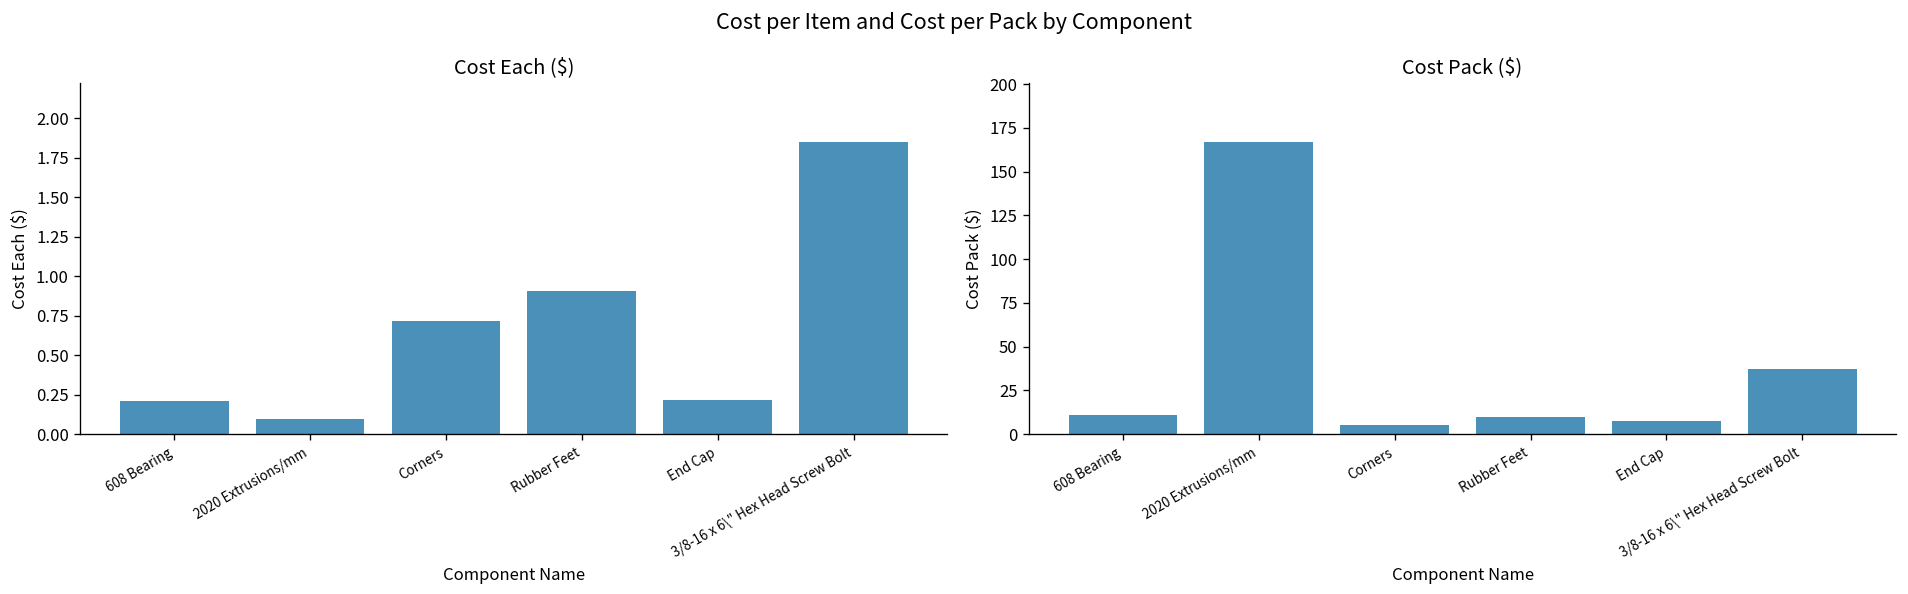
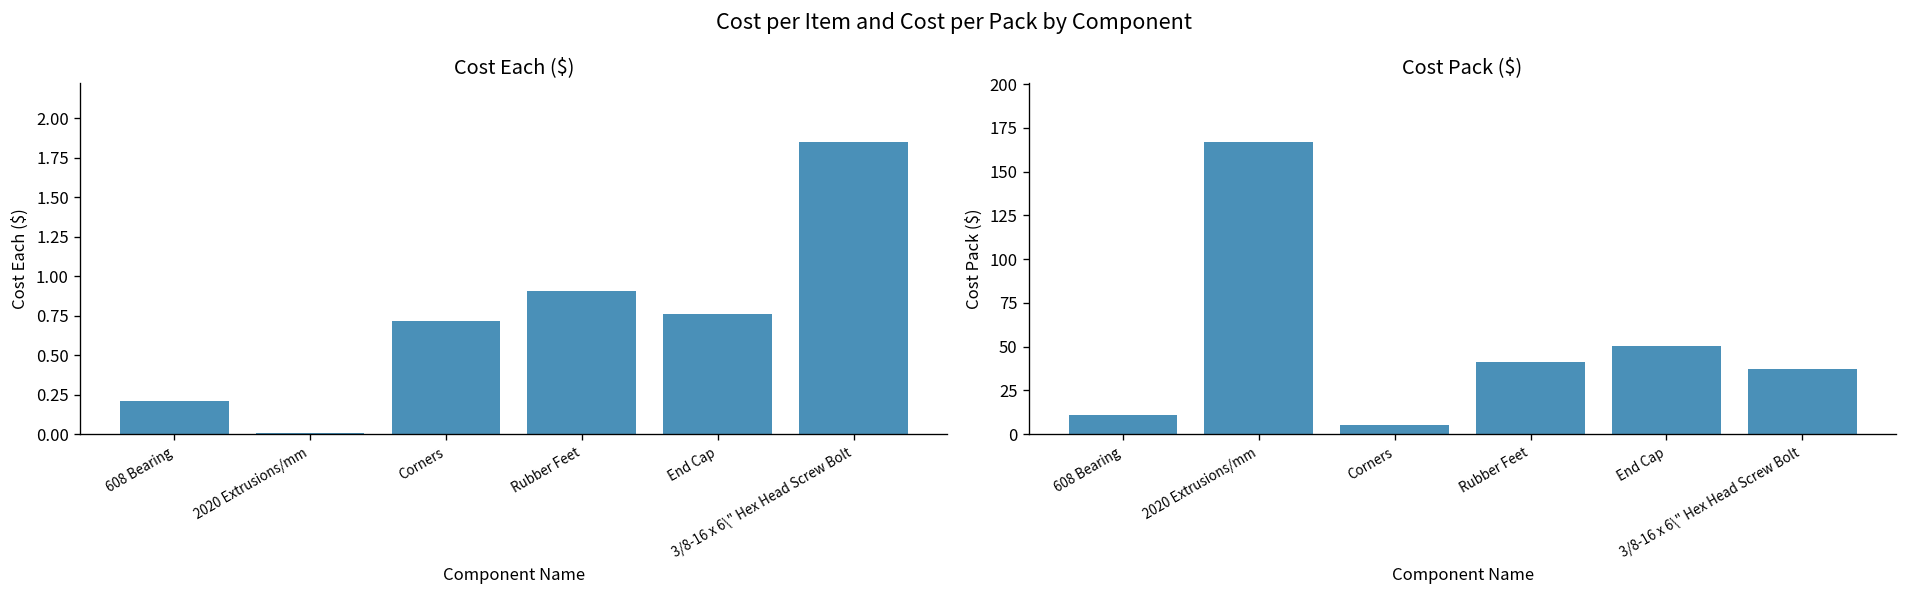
Cost Each ($), 2020 Extrusions/mm: 0.10 -> 0.01
Cost Each ($), End Cap: 0.22 -> 0.76
Cost Pack ($), Rubber Feet: 10 -> 41
Cost Pack ($), End Cap: 8 -> 50
